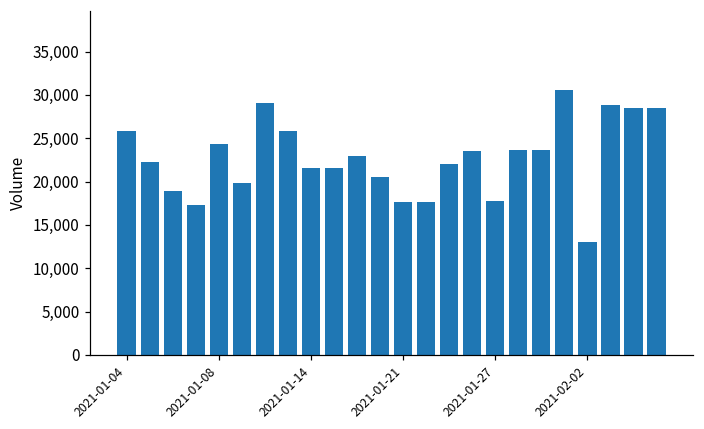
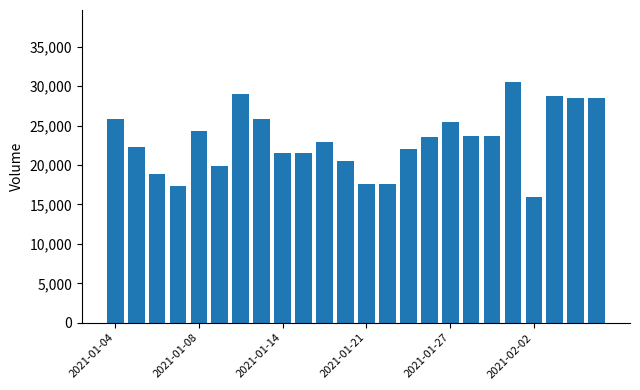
2021-01-27: 18,000 -> 25,000
2021-02-02: 13,000 -> 16,000
